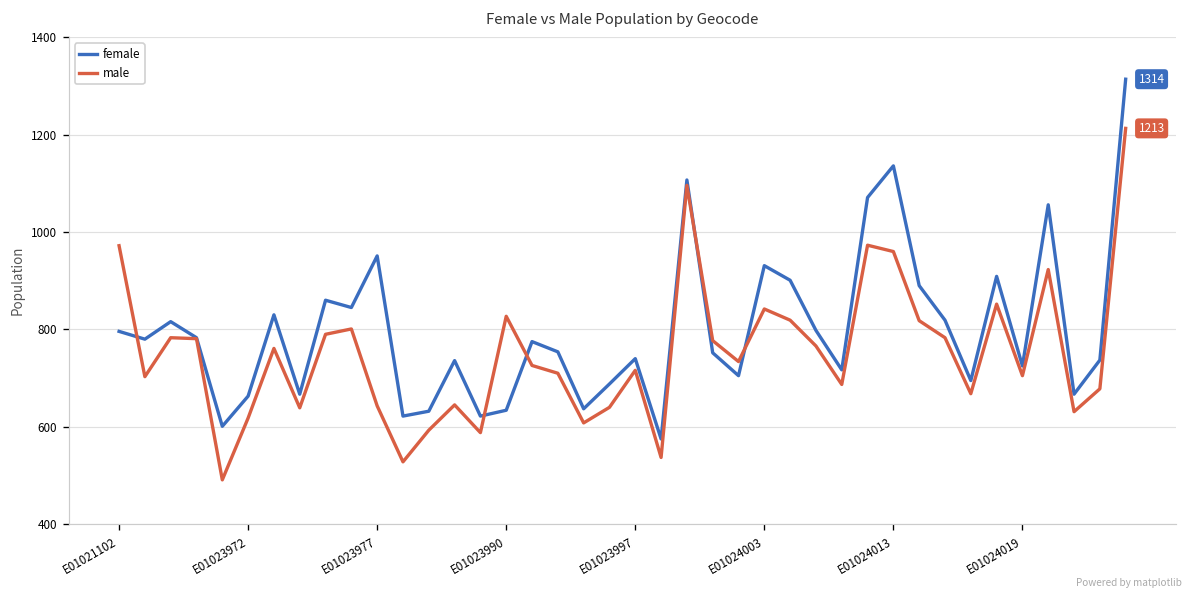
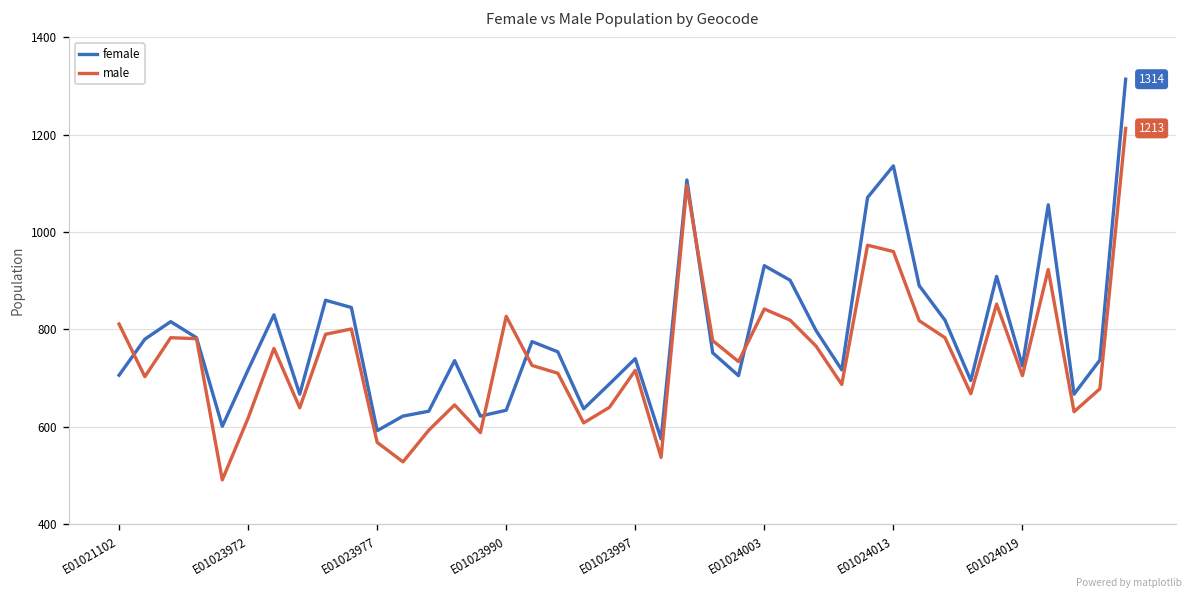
female, E01021102: 800 -> 710
male, E01021102: 970 -> 810
female, E01023972: 660 -> 720
female, E01023977: 950 -> 590
male, E01023977: 640 -> 570
